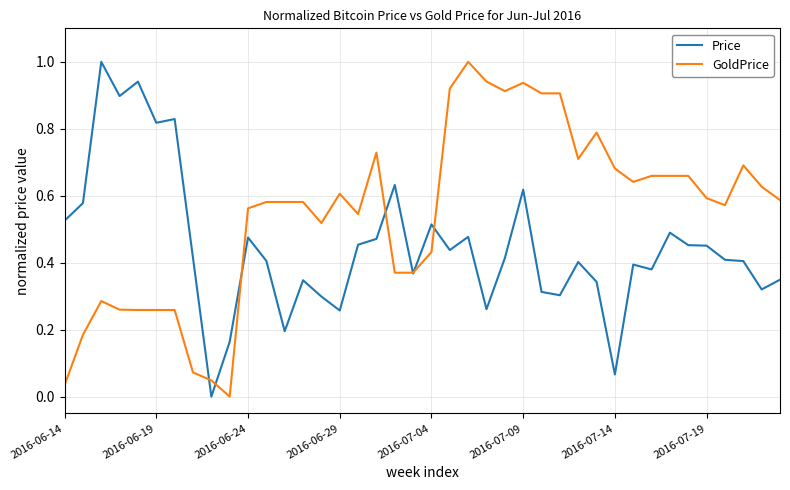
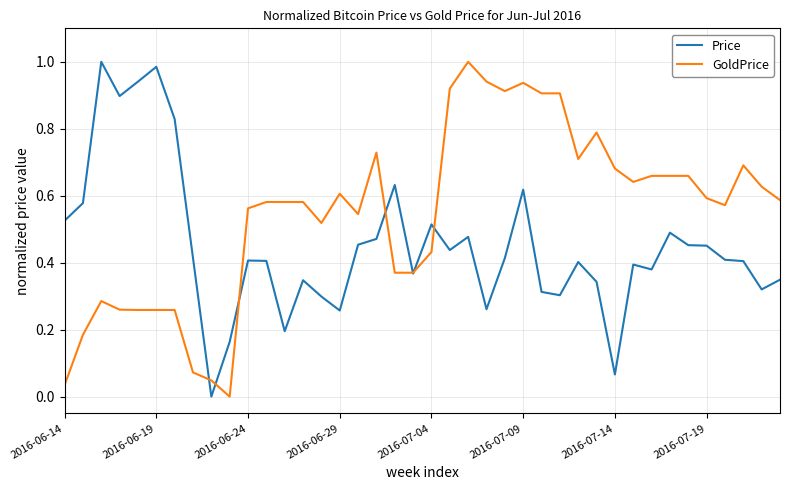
Price, 2016-06-19: 0.82 -> 0.99
Price, 2016-06-24: 0.48 -> 0.41
